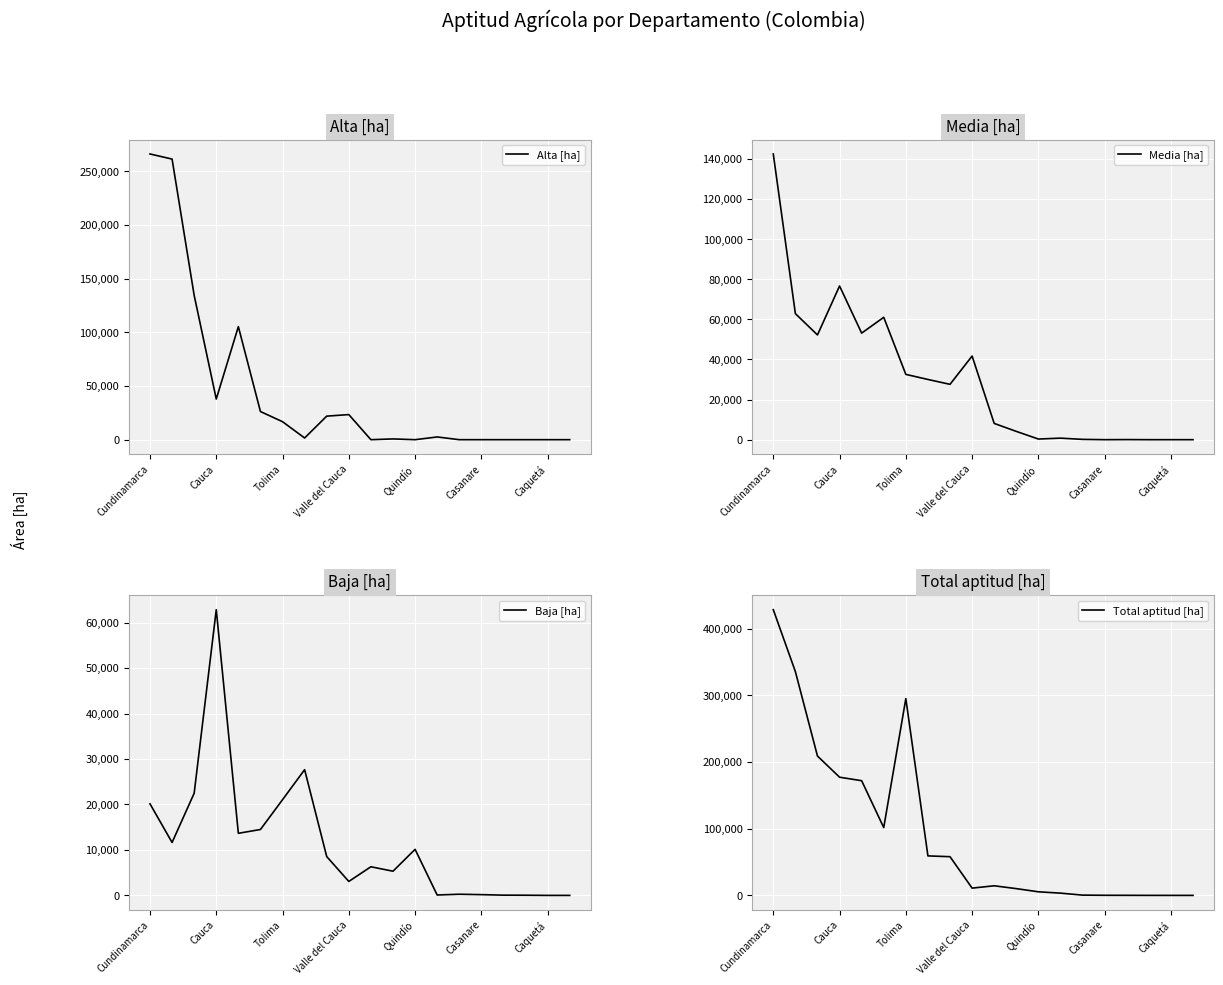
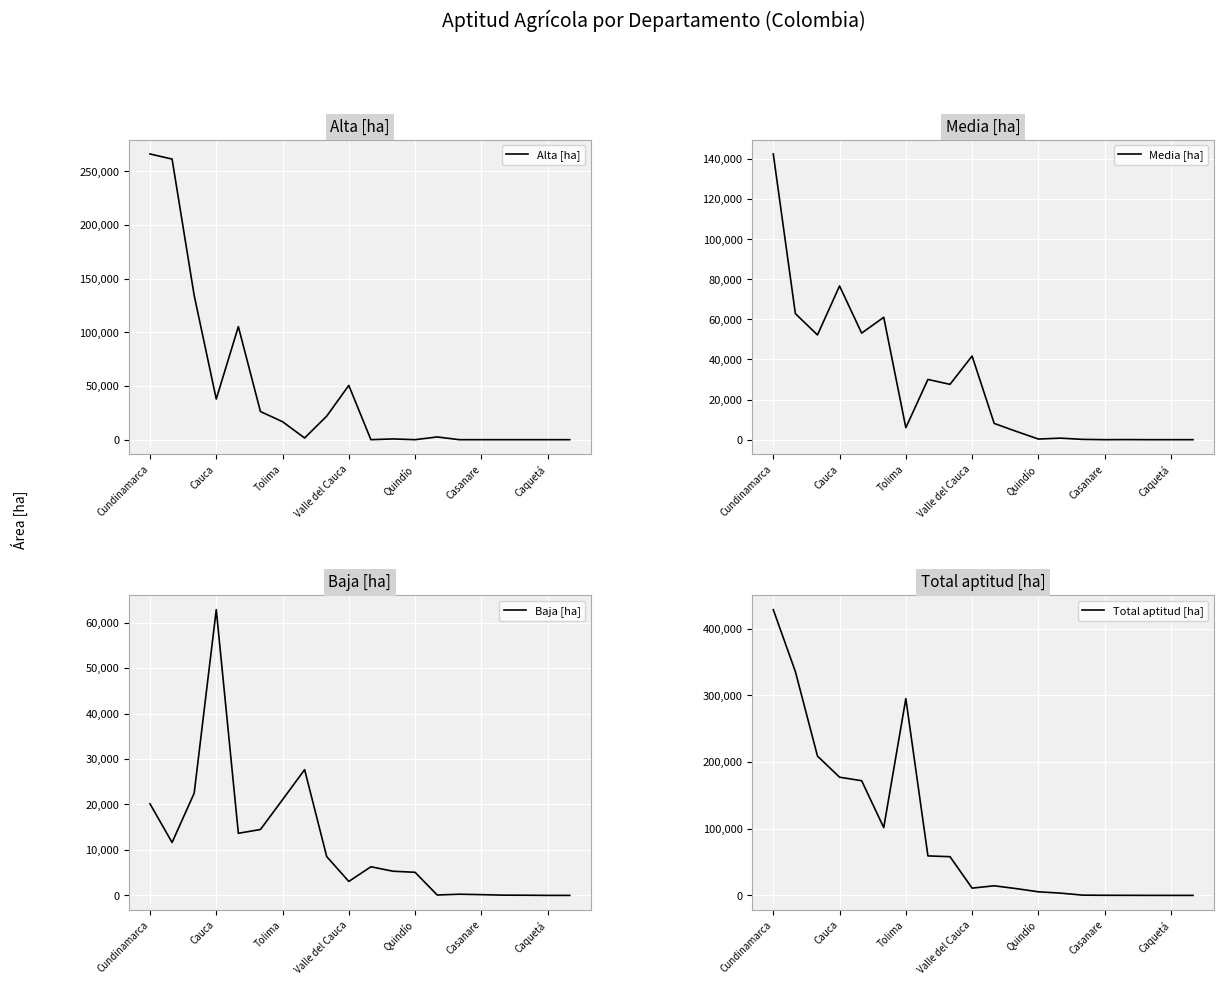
Alta [ha], Valle del Cauca: 23,000 -> 51,000
Media [ha], Tolima: 33,000 -> 6,000
Baja [ha], Quindío: 10,000 -> 5,000
